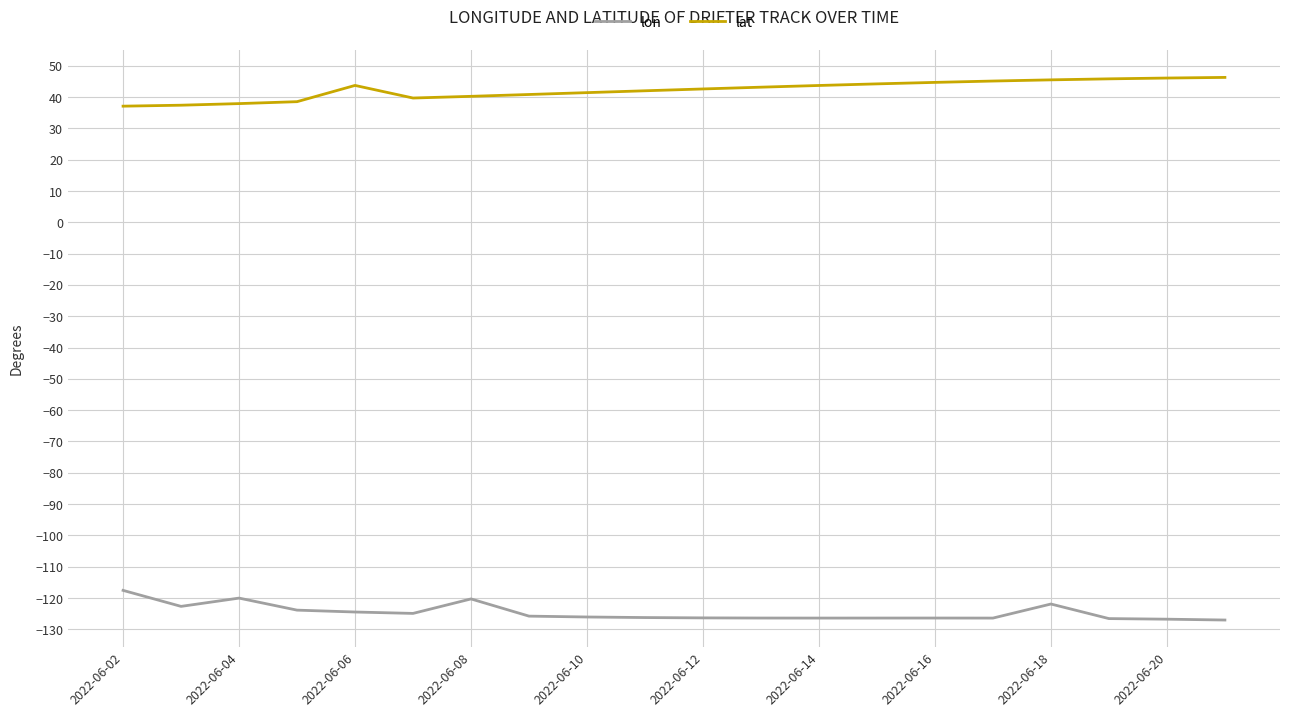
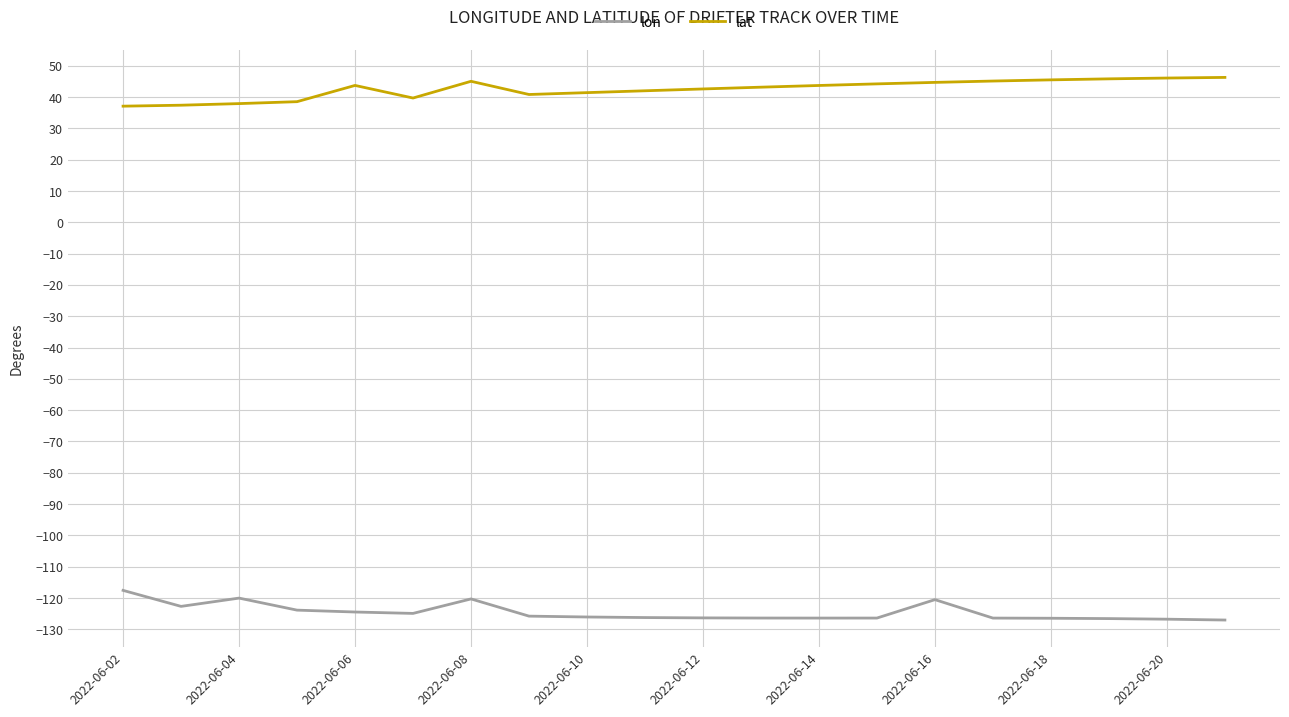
lat, 2022-06-08: 40 -> 45
lon, 2022-06-16: -126 -> -121
lon, 2022-06-18: -122 -> -126
